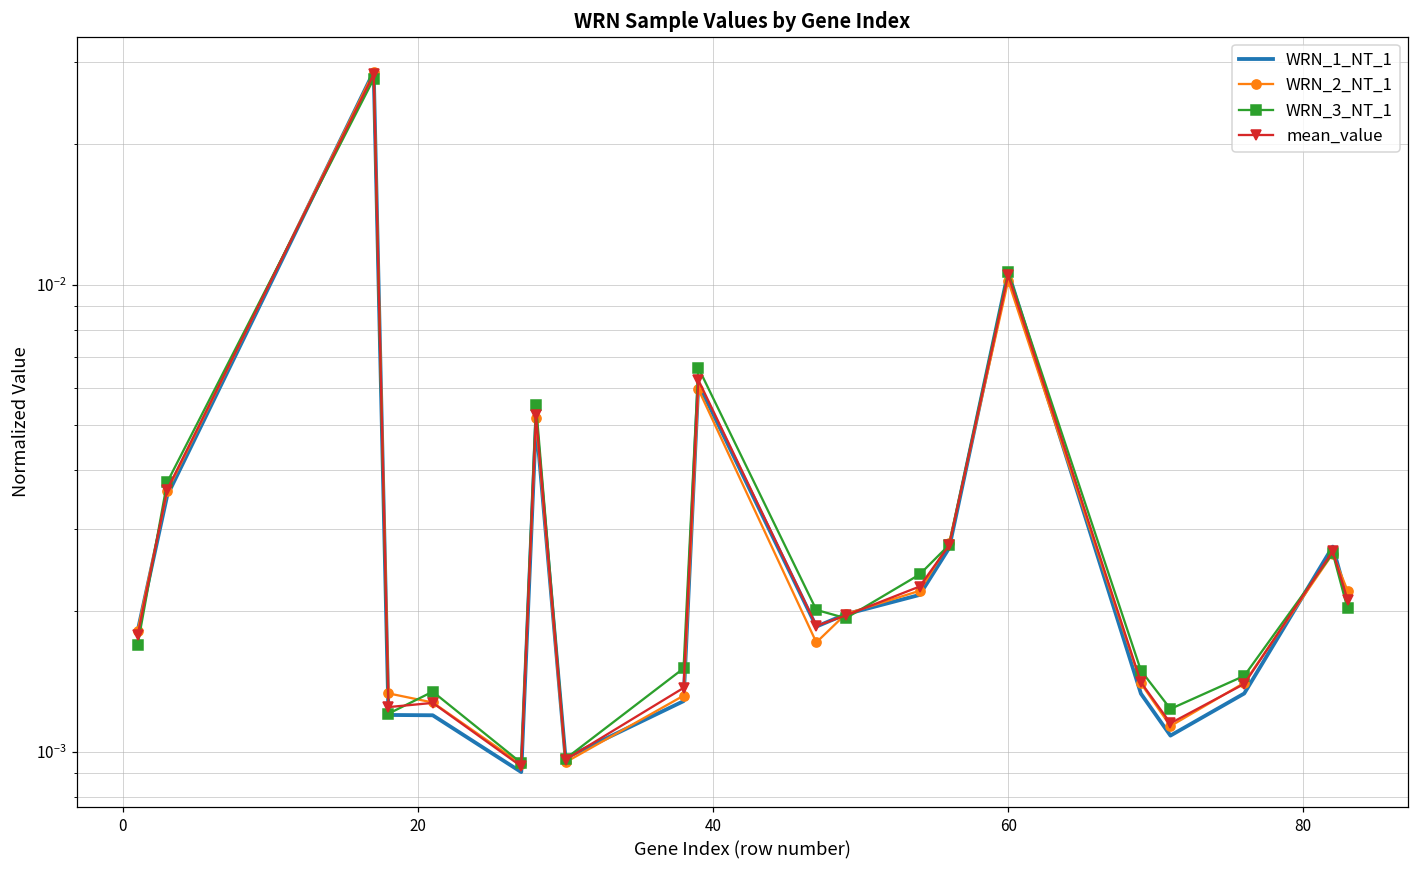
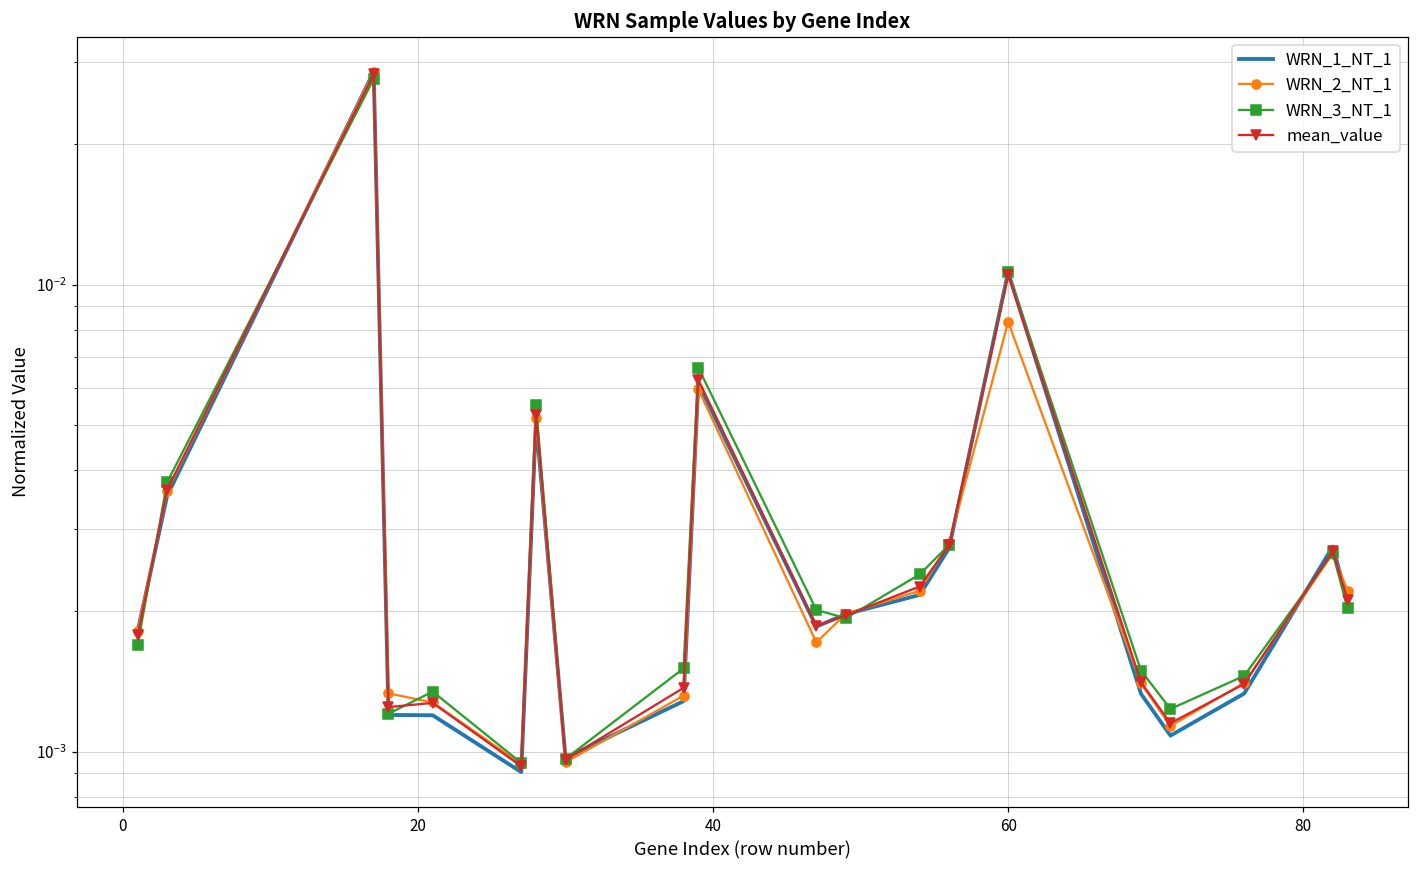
WRN_2_NT_1, 60: 0.0102 -> 0.0083
